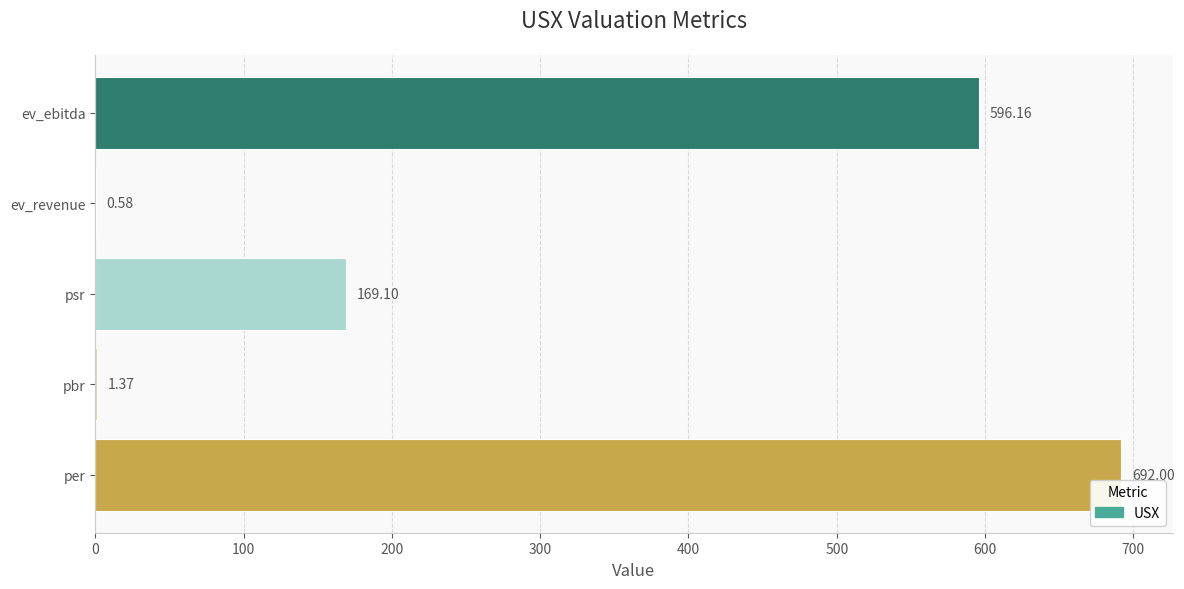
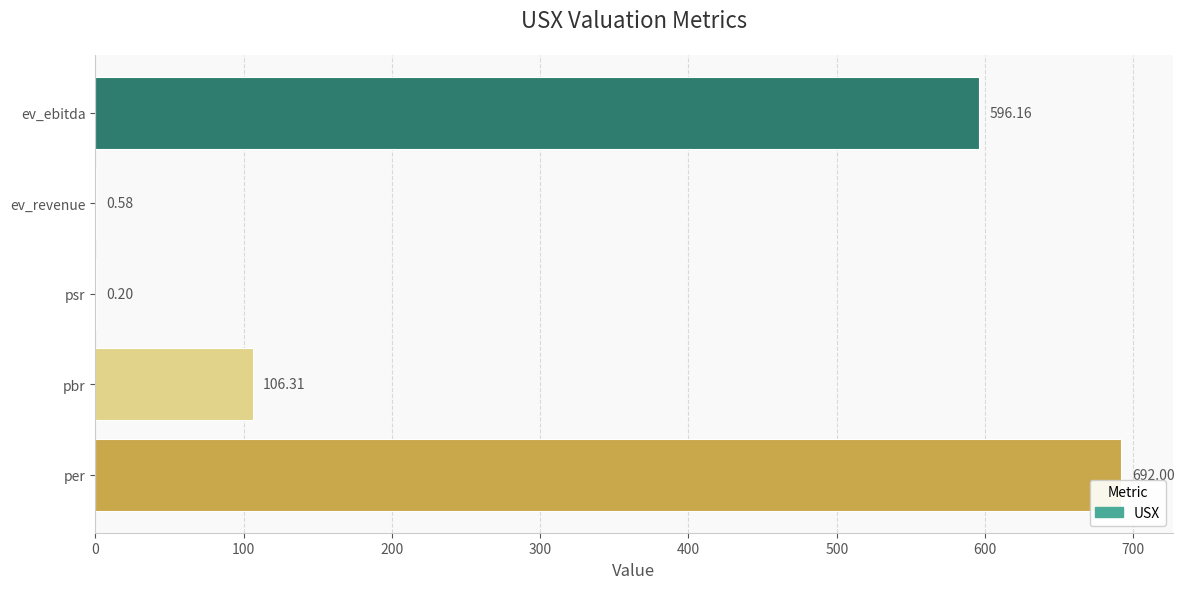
psr: 169.10 -> 0.20
pbr: 1.37 -> 106.31
